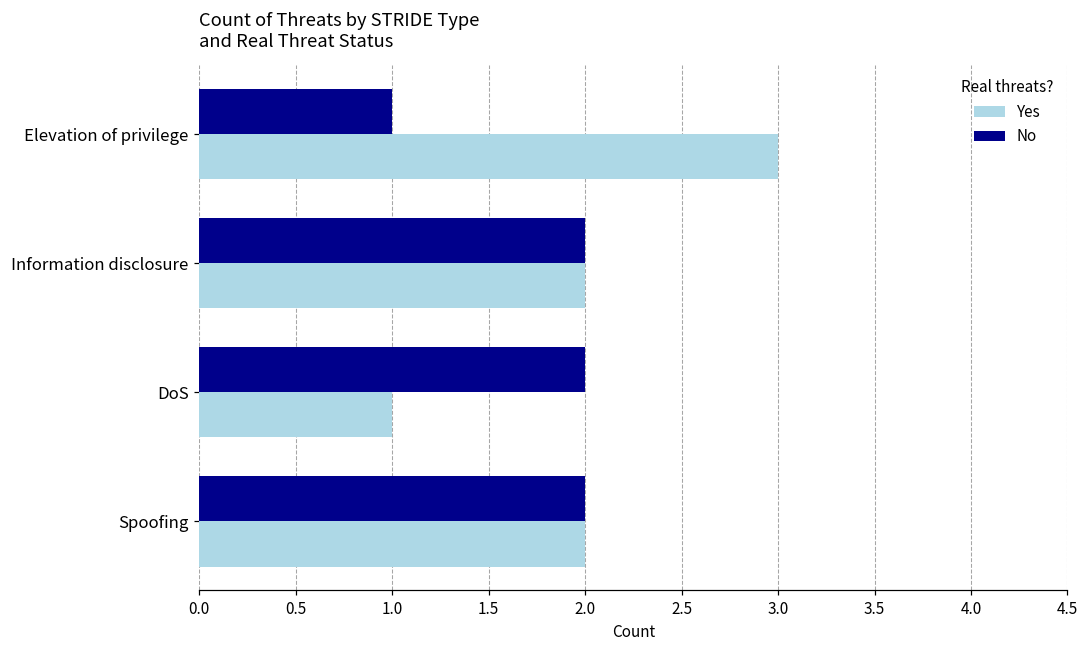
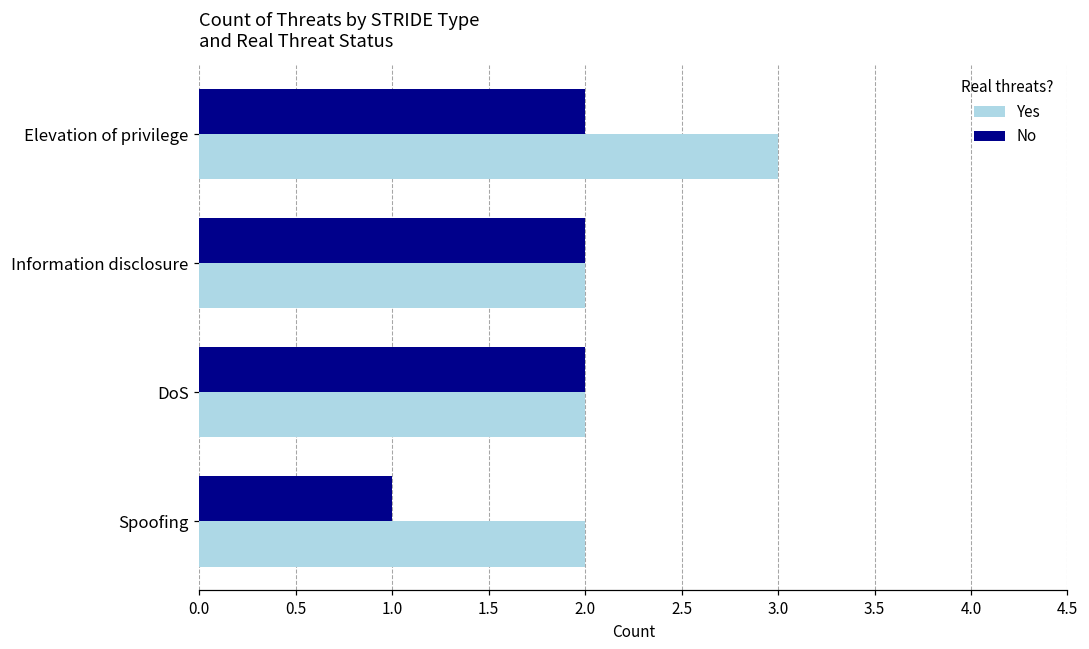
No, Elevation of privilege: 1 -> 2
Yes, DoS: 1 -> 2
No, Spoofing: 2 -> 1
